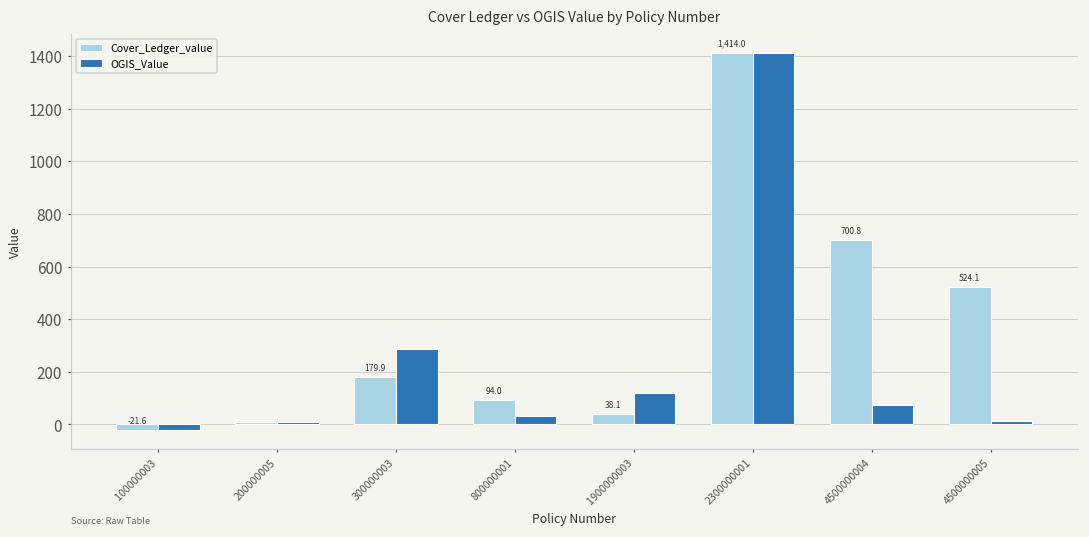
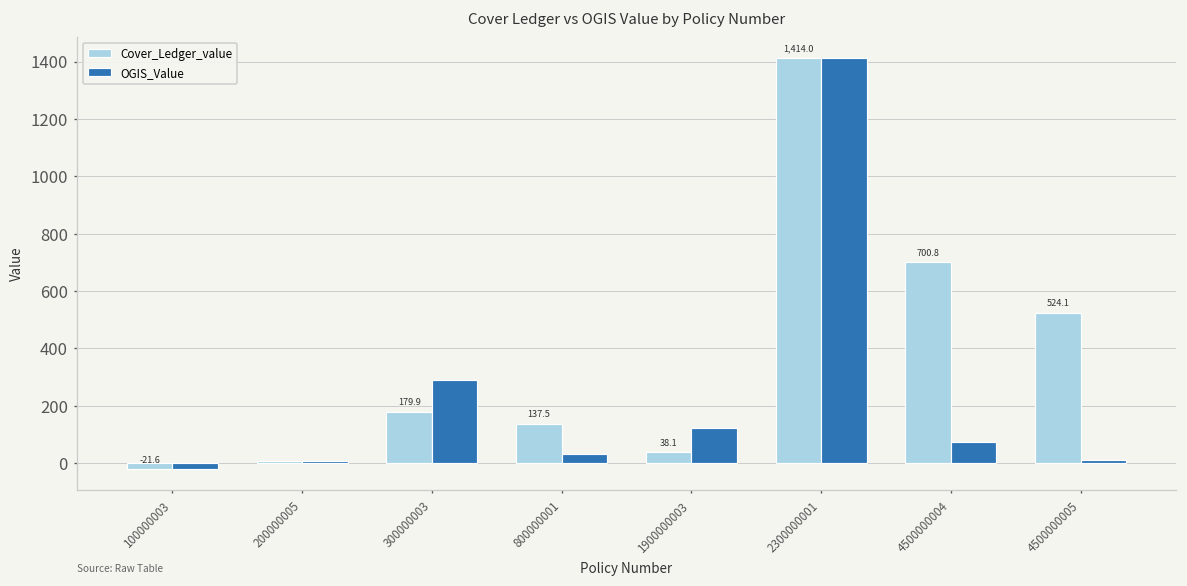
Cover_Ledger_value, 800000001: 94.0 -> 137.5
